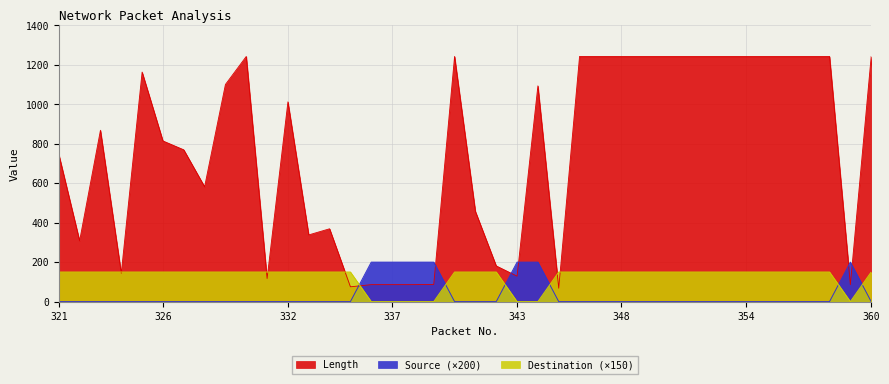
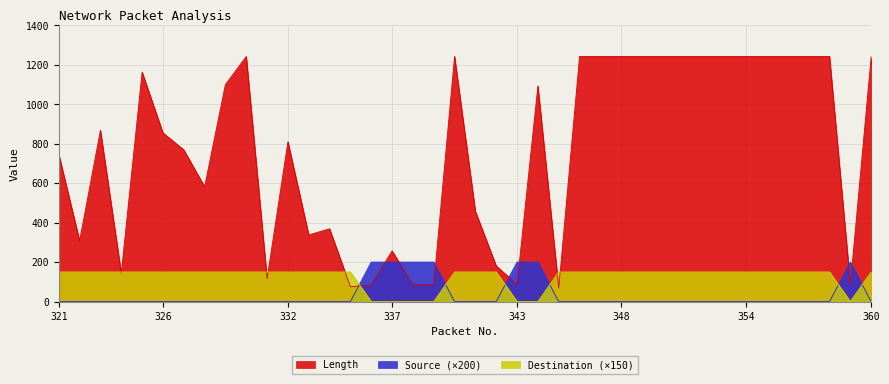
Length, 326: 810 -> 860
Length, 332: 1010 -> 810
Length, 337: 90 -> 260
Length, 343: 130 -> 90
